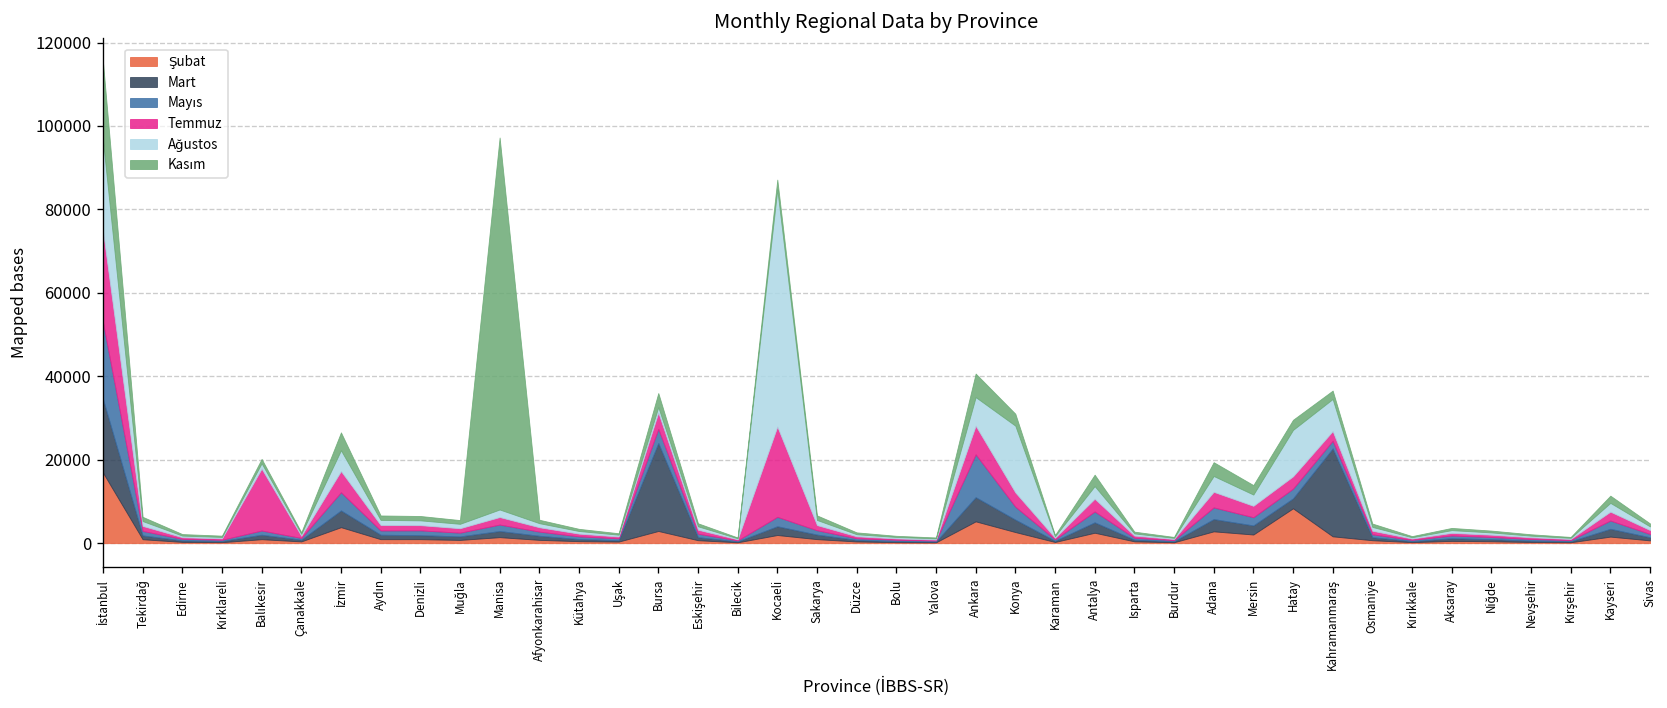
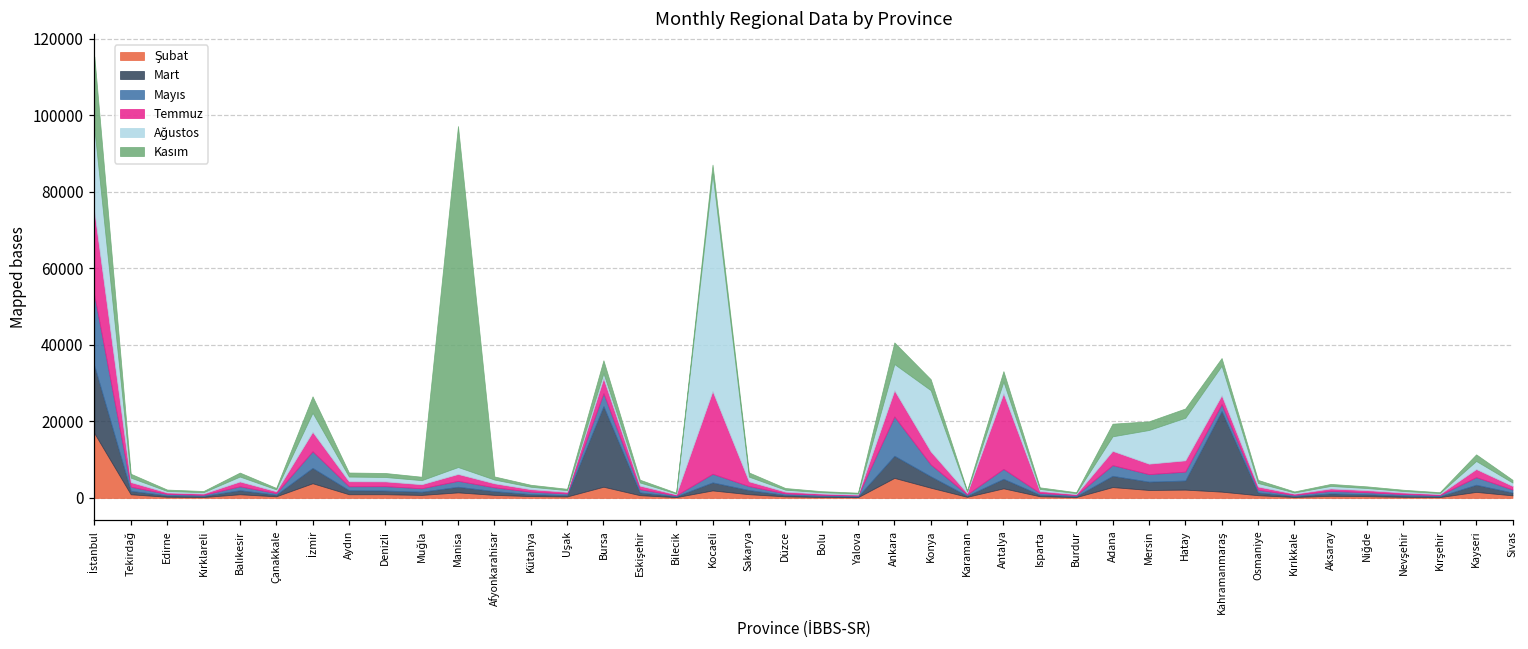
Temmuz, Balıkesir: 15000 -> 1000
Temmuz, Antalya: 3000 -> 20000
Ağustos, Mersin: 3000 -> 9000
Şubat, Hatay: 8000 -> 2000
